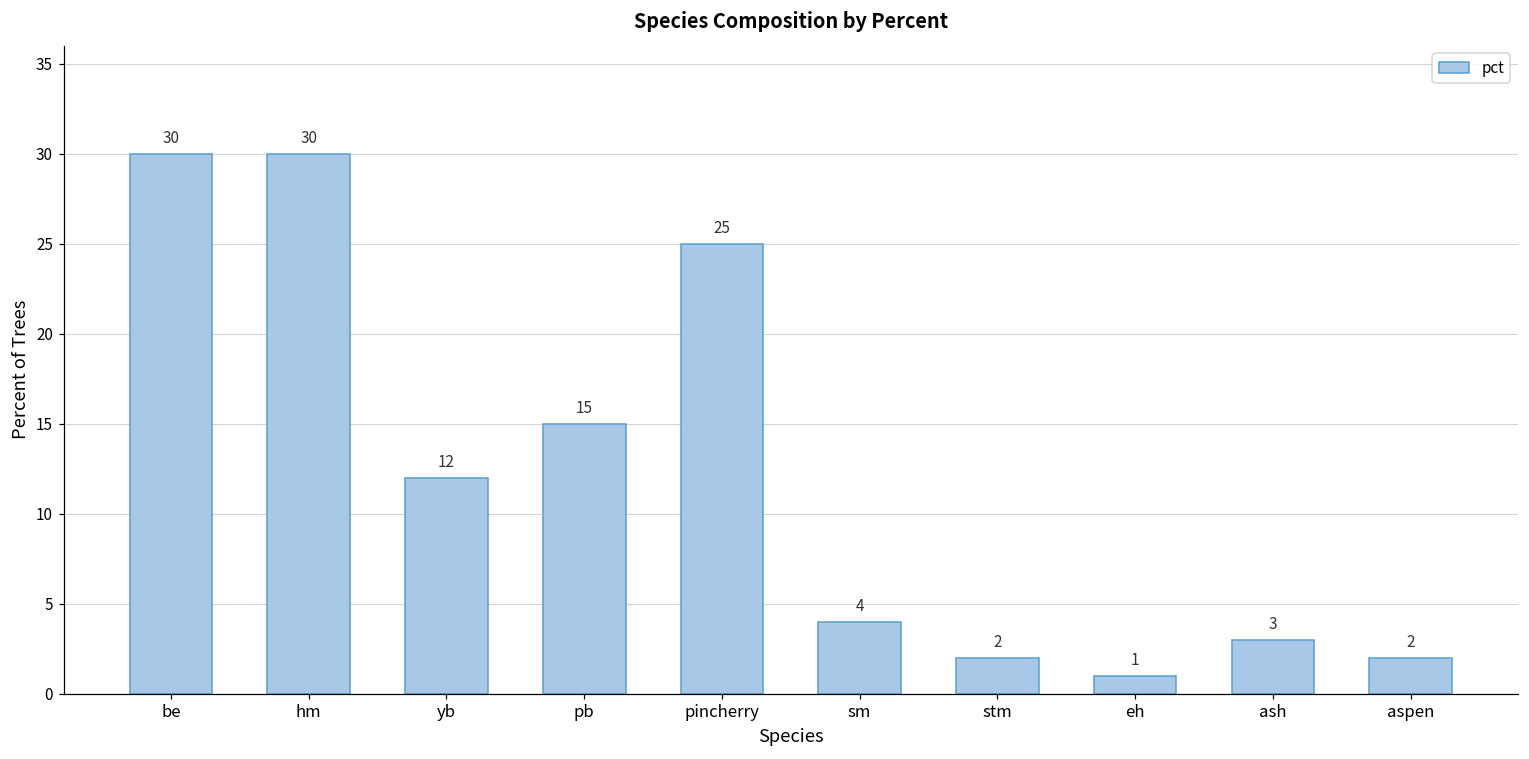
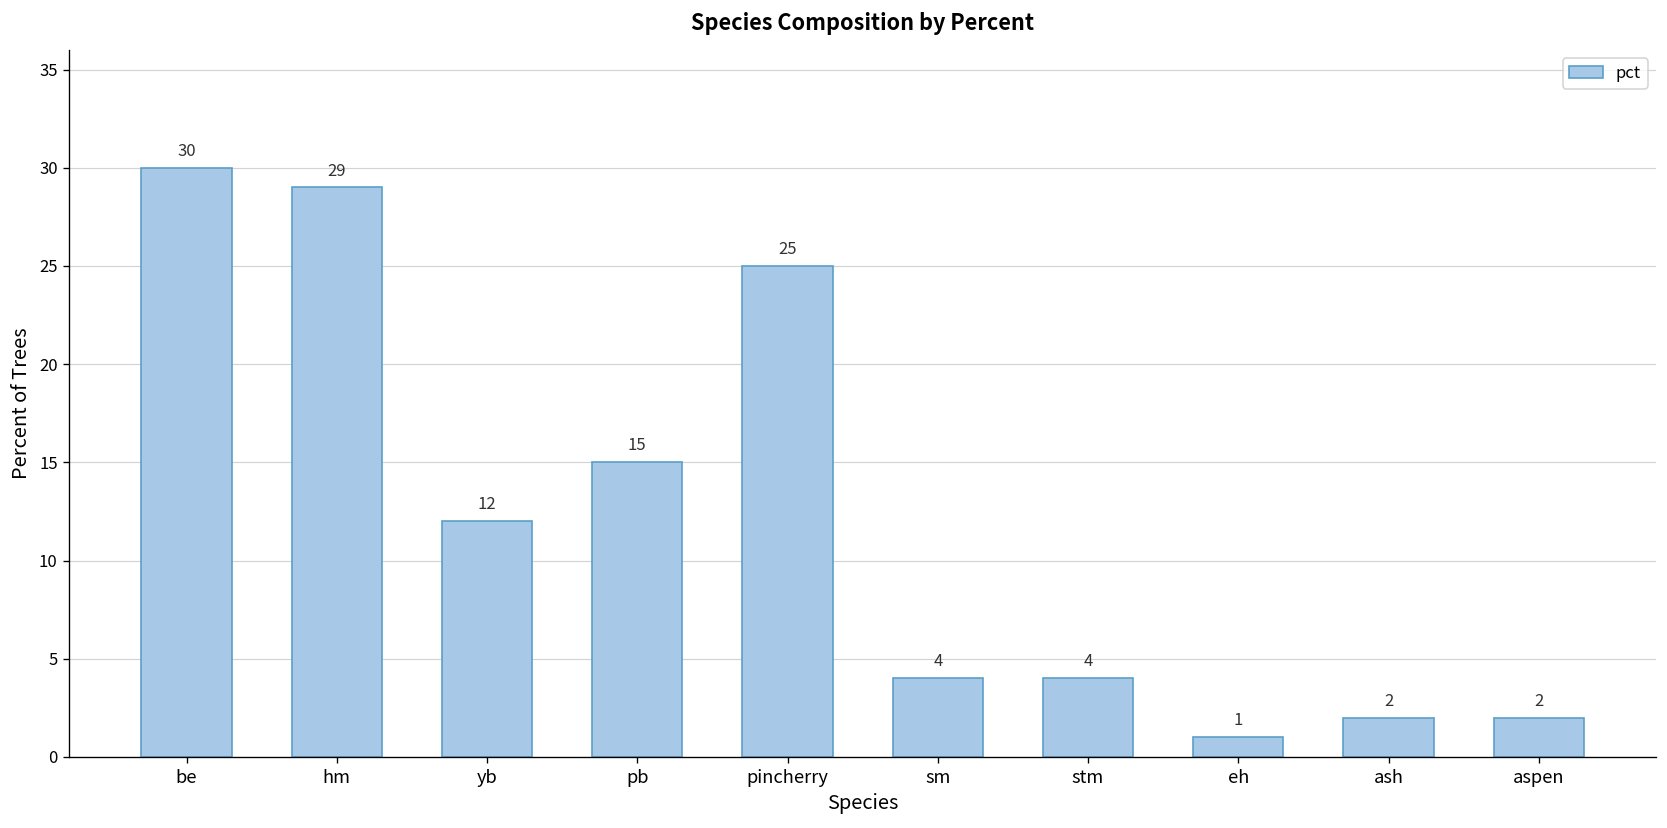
hm: 30 -> 29
stm: 2 -> 4
ash: 3 -> 2
